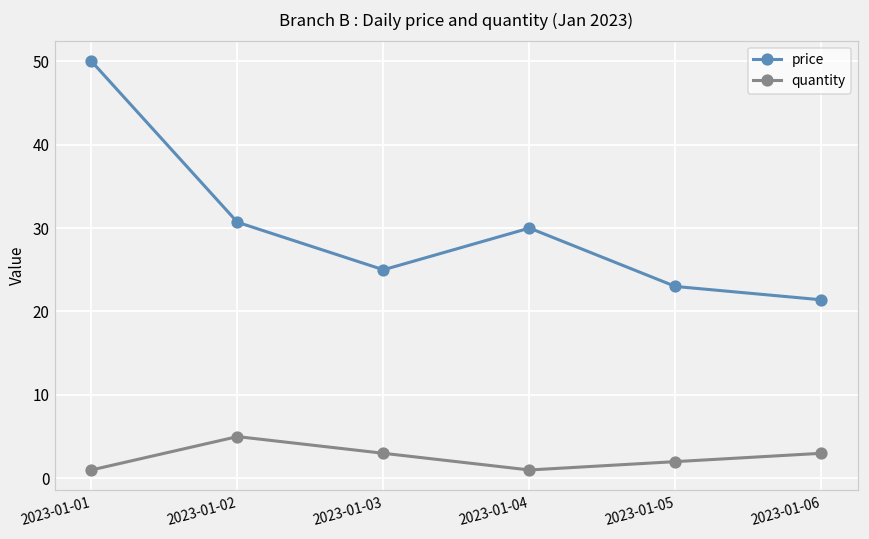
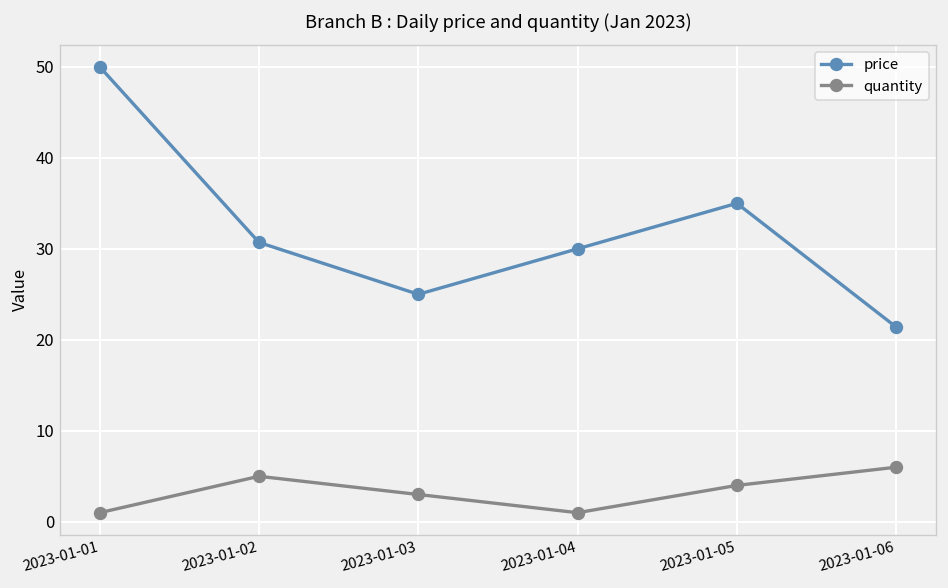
price, 2023-01-05: 23 -> 35
quantity, 2023-01-05: 2 -> 4
quantity, 2023-01-06: 3 -> 6
